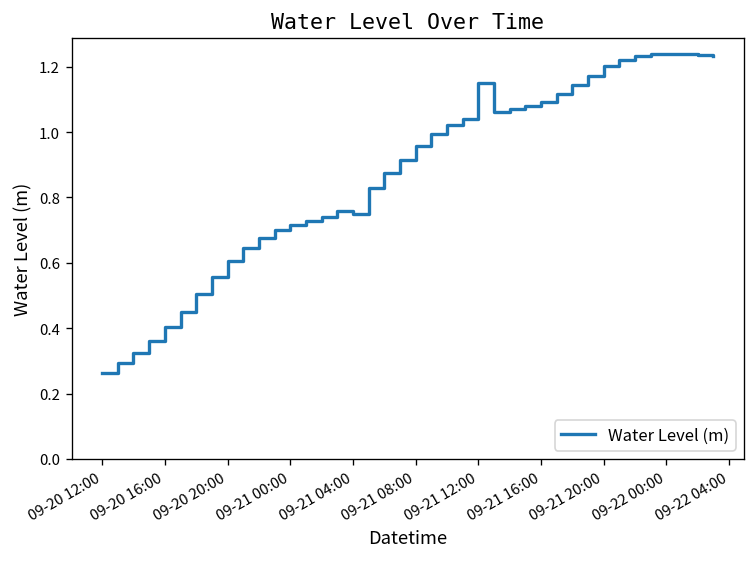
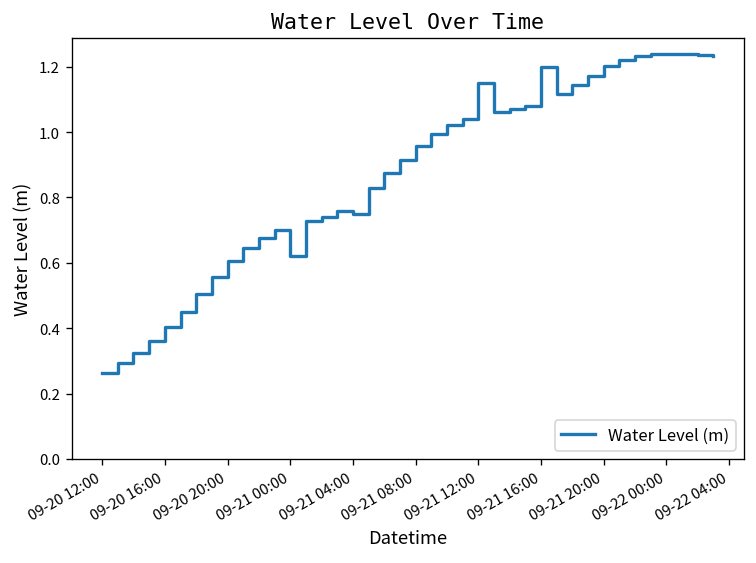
09-21 00:00: 0.72 -> 0.62
09-21 16:00: 1.09 -> 1.20
